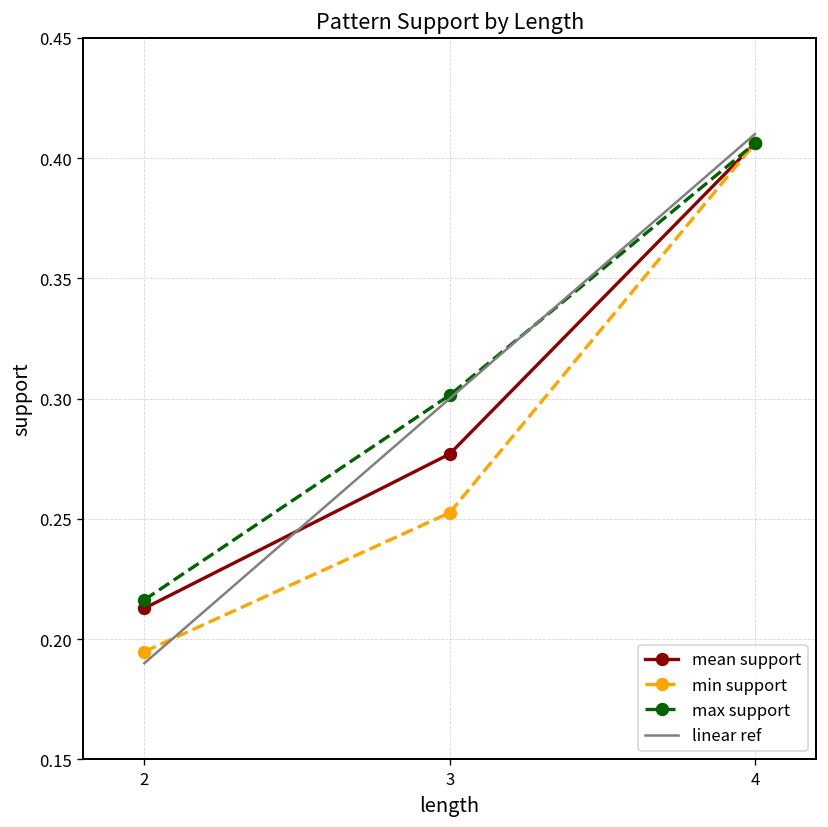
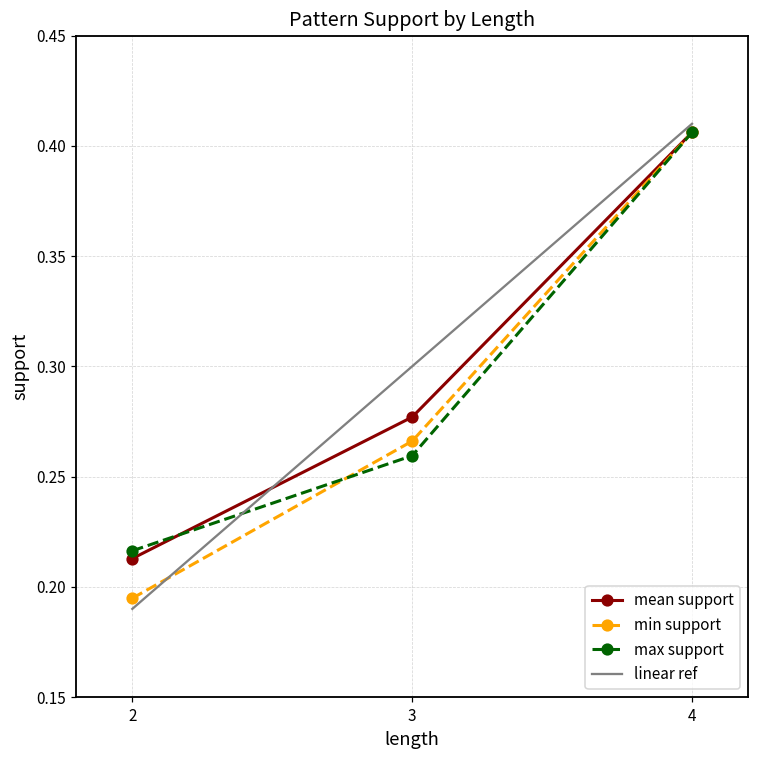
min support, 3: 0.253 -> 0.266
max support, 3: 0.301 -> 0.259
